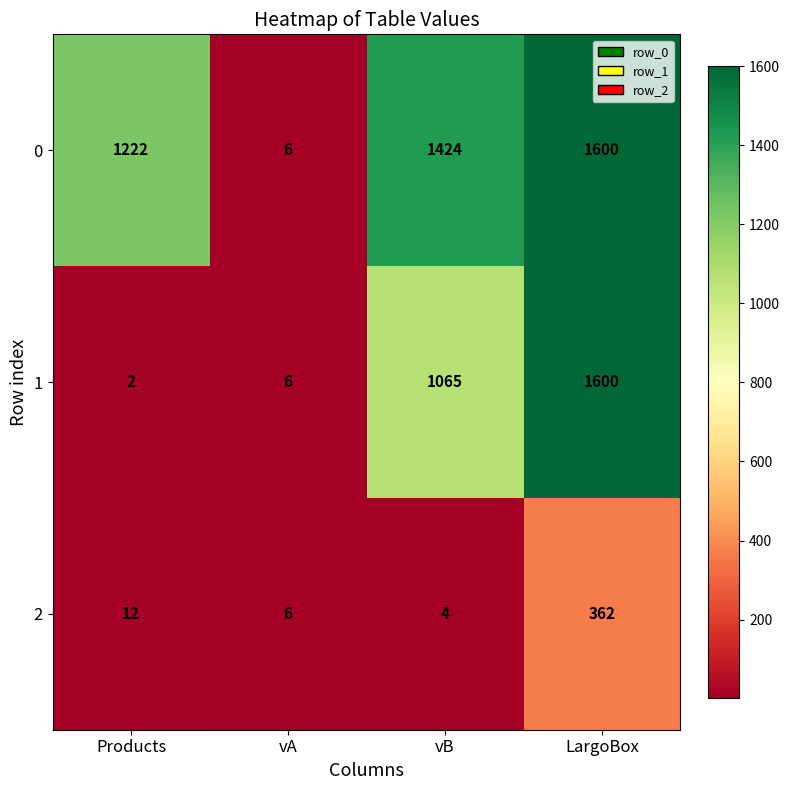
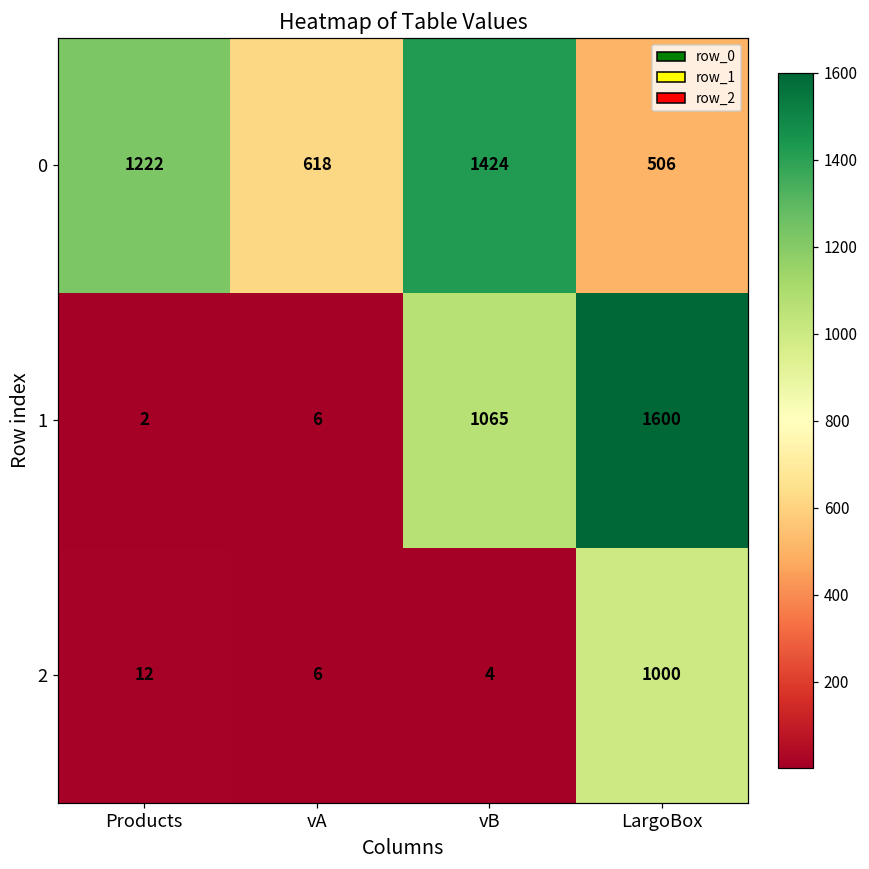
0, vA: 6 -> 618
0, LargoBox: 1600 -> 506
2, LargoBox: 362 -> 1000
